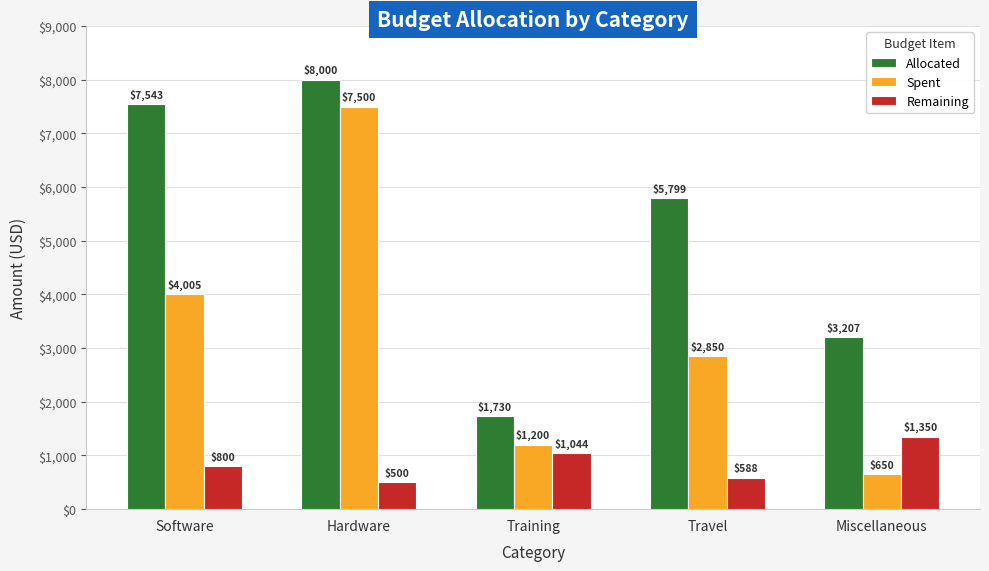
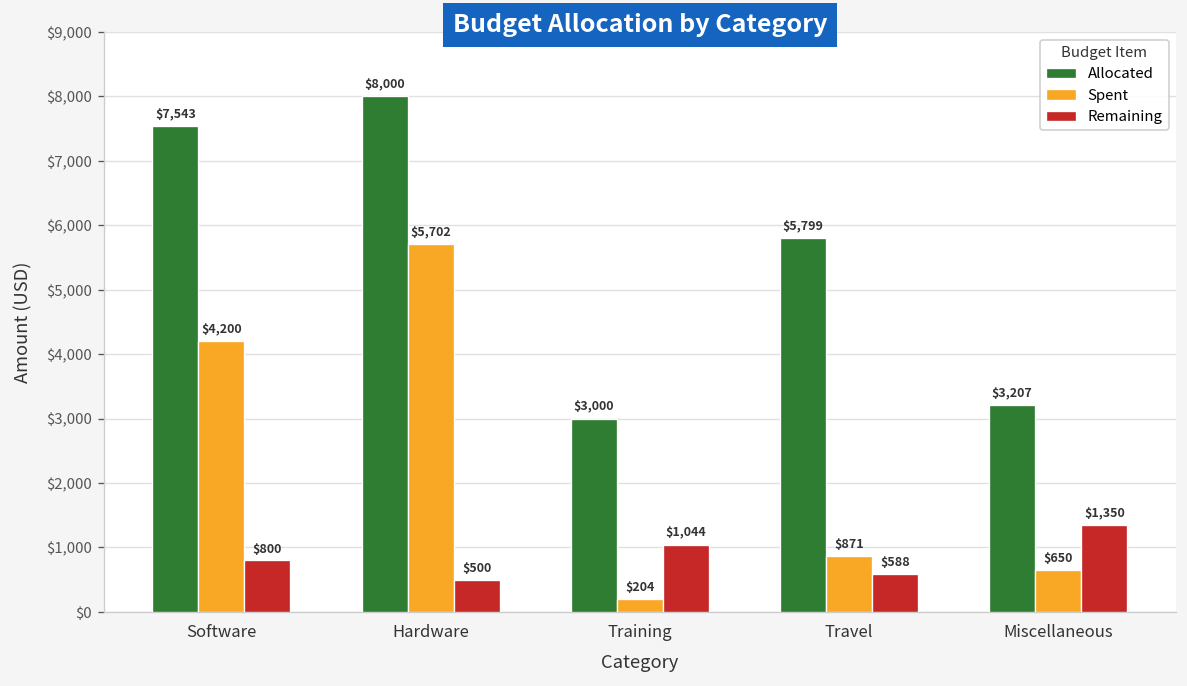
Spent, Software: $4,005 -> $4,200
Spent, Hardware: $7,500 -> $5,702
Allocated, Training: $1,730 -> $3,000
Spent, Training: $1,200 -> $204
Spent, Travel: $2,850 -> $871
